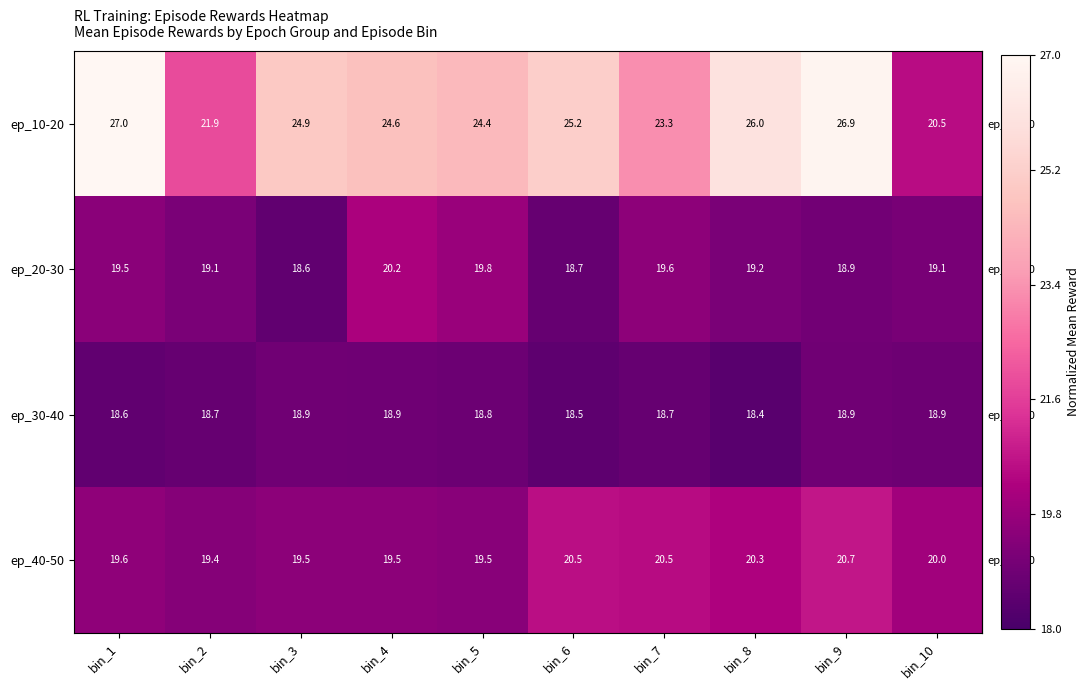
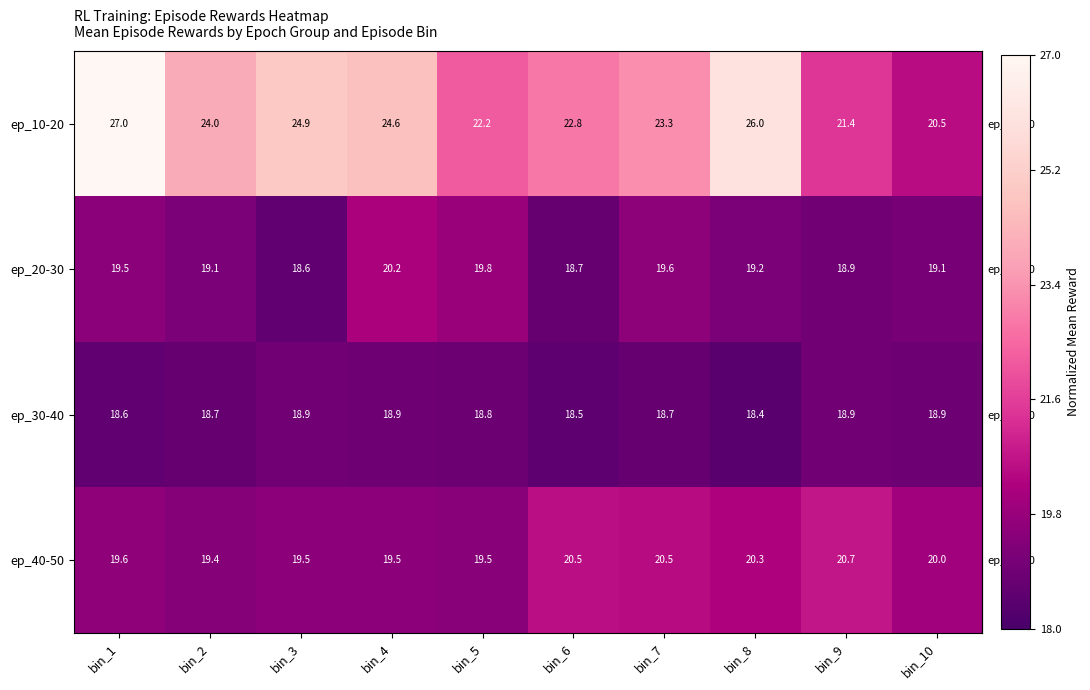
ep_10-20, bin_2: 21.9 -> 24.0
ep_10-20, bin_5: 24.4 -> 22.2
ep_10-20, bin_6: 25.2 -> 22.8
ep_10-20, bin_9: 26.9 -> 21.4
